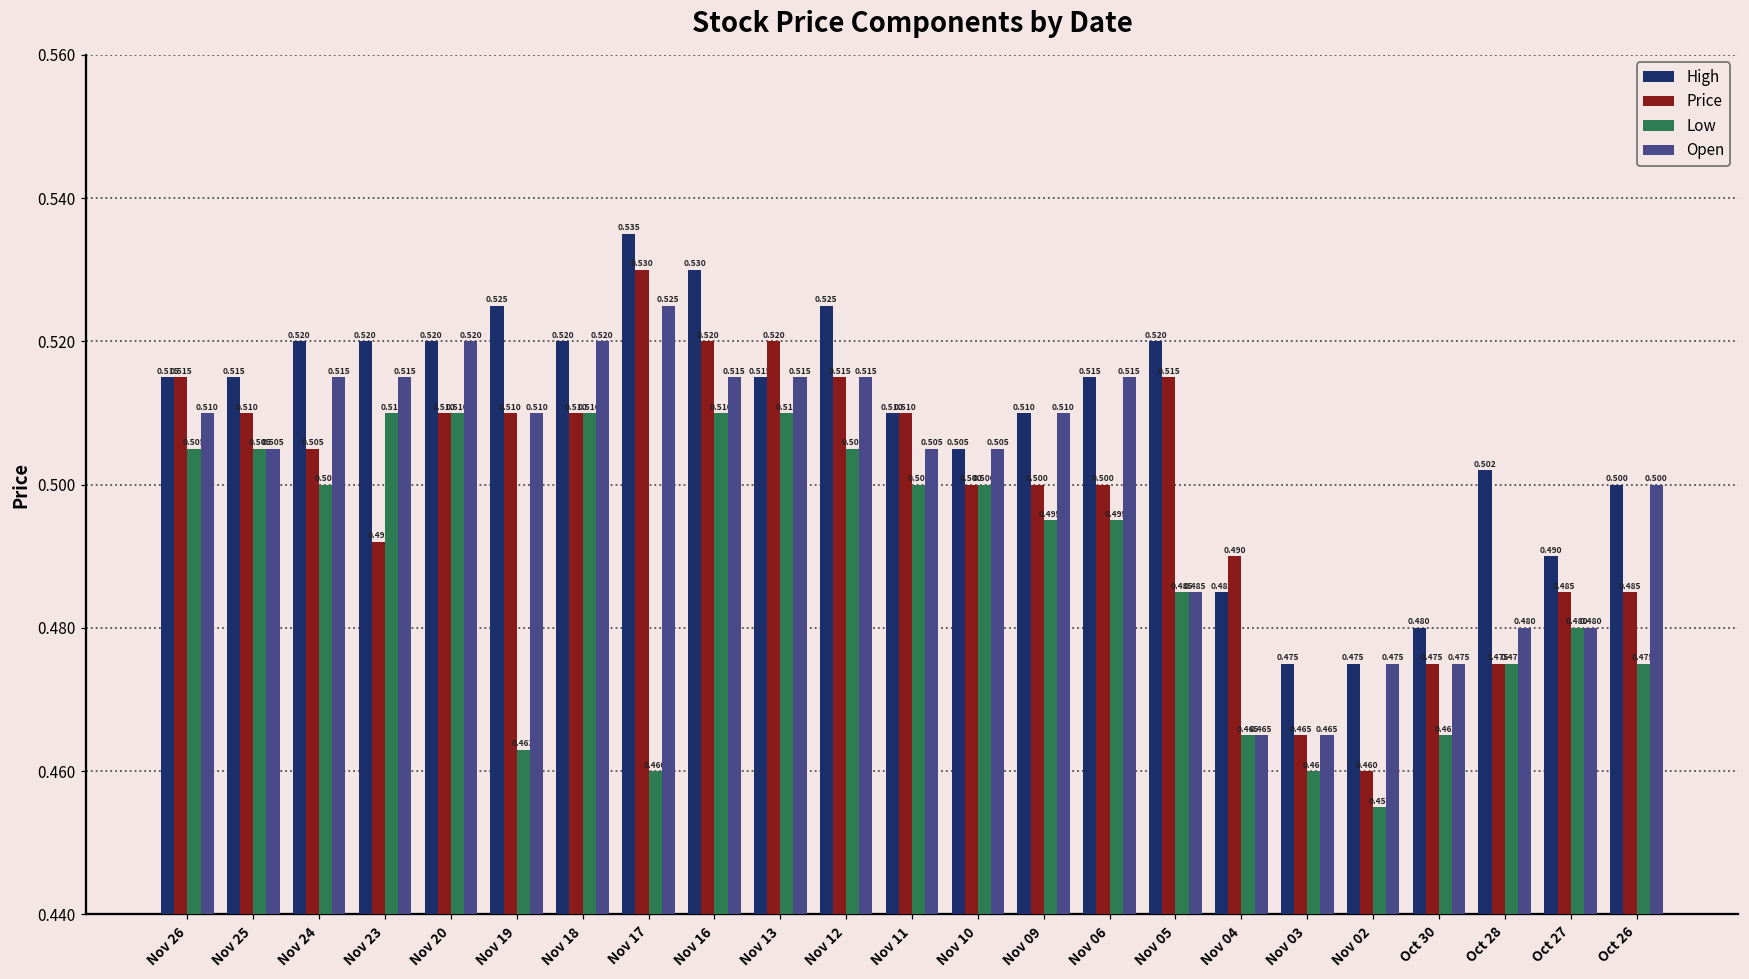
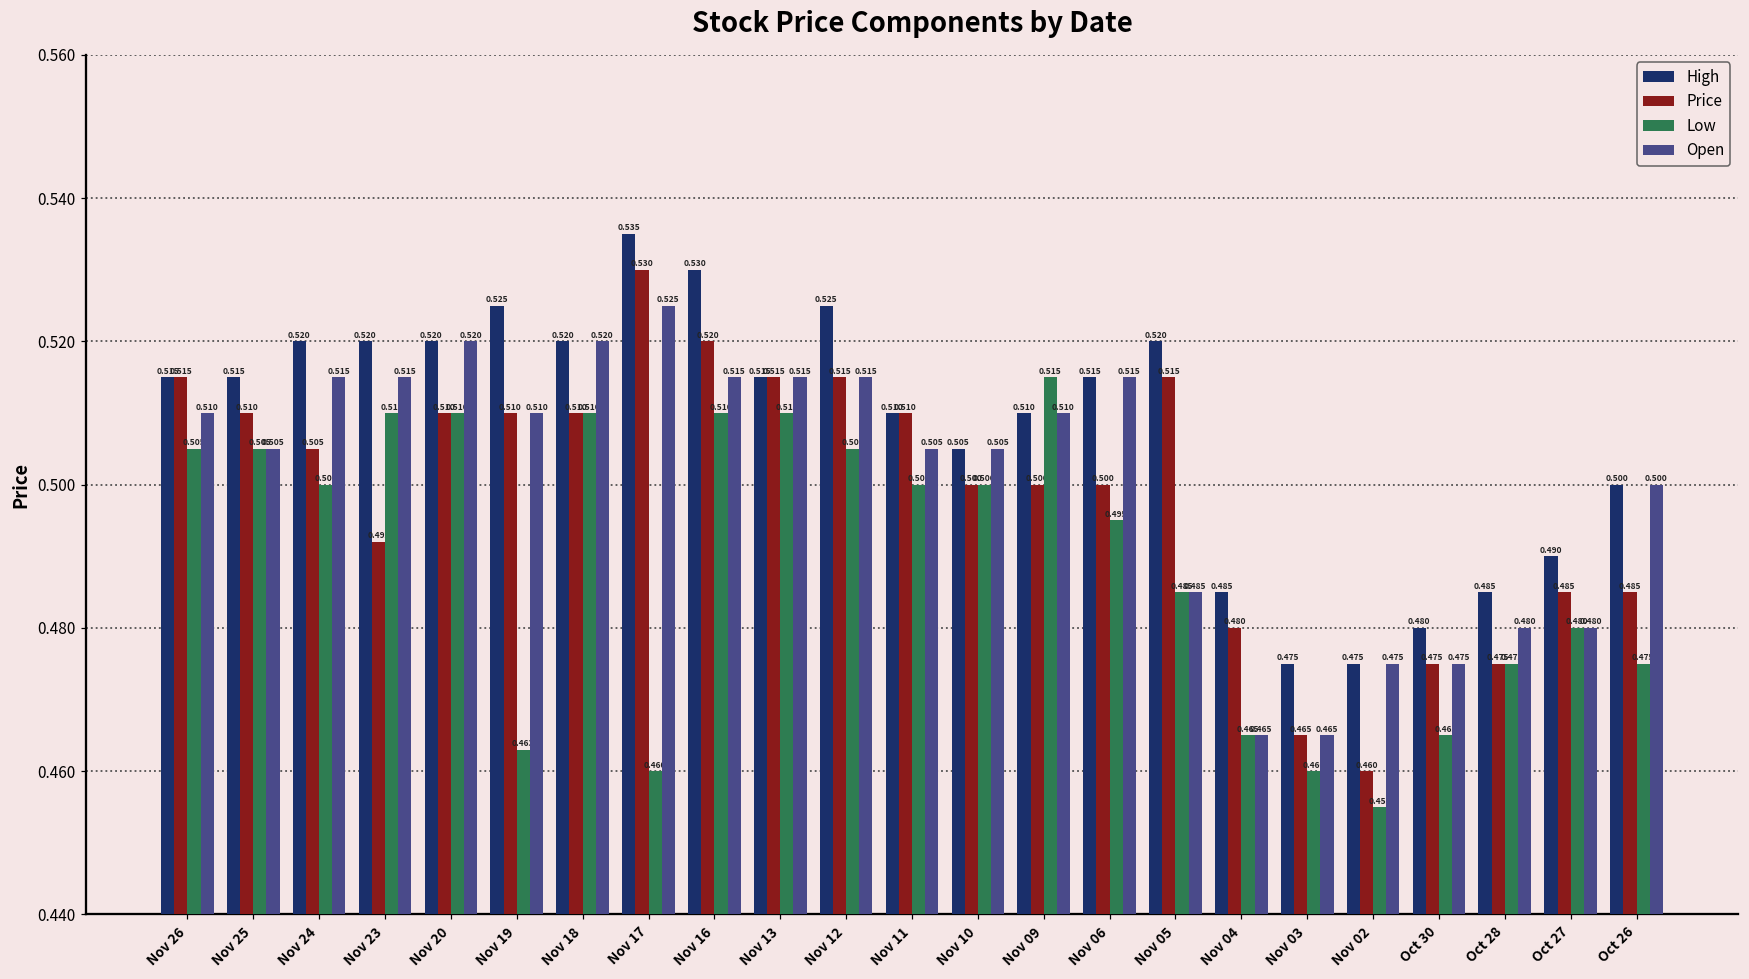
Price, Nov 13: 0.520 -> 0.515
Low, Nov 09: 0.495 -> 0.515
Price, Nov 04: 0.490 -> 0.480
High, Oct 28: 0.502 -> 0.485
